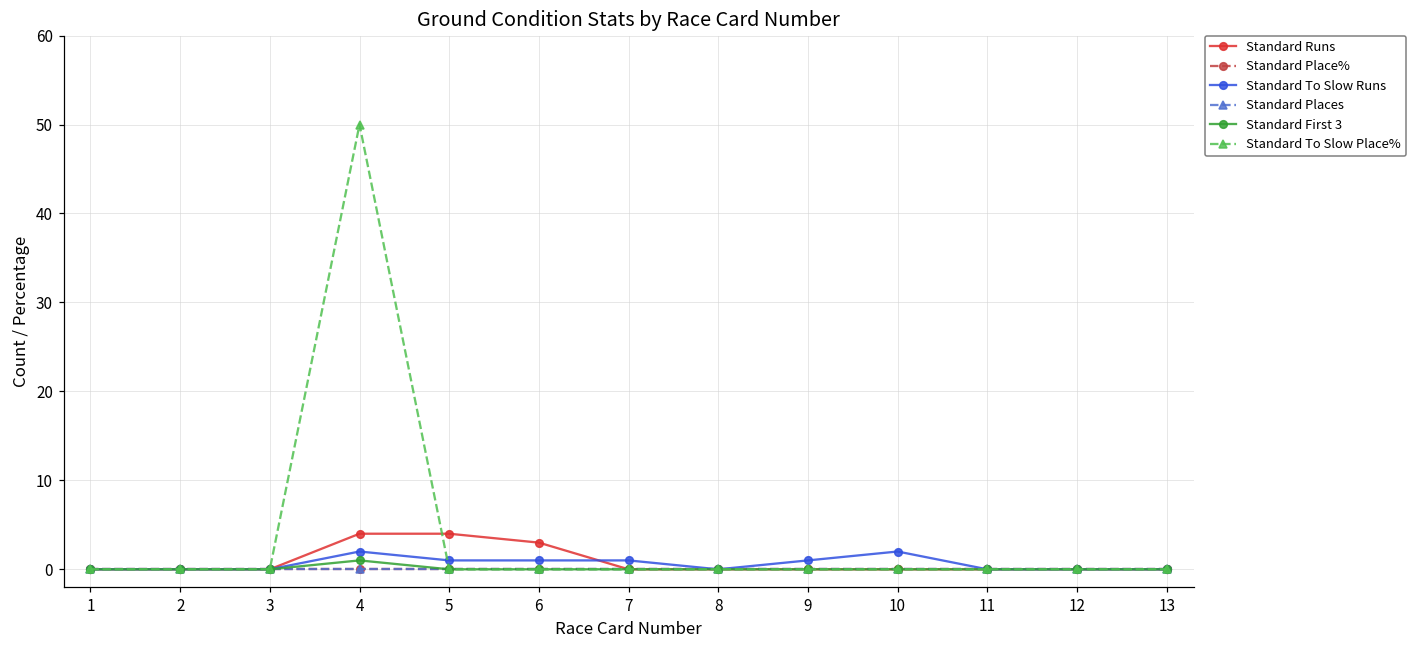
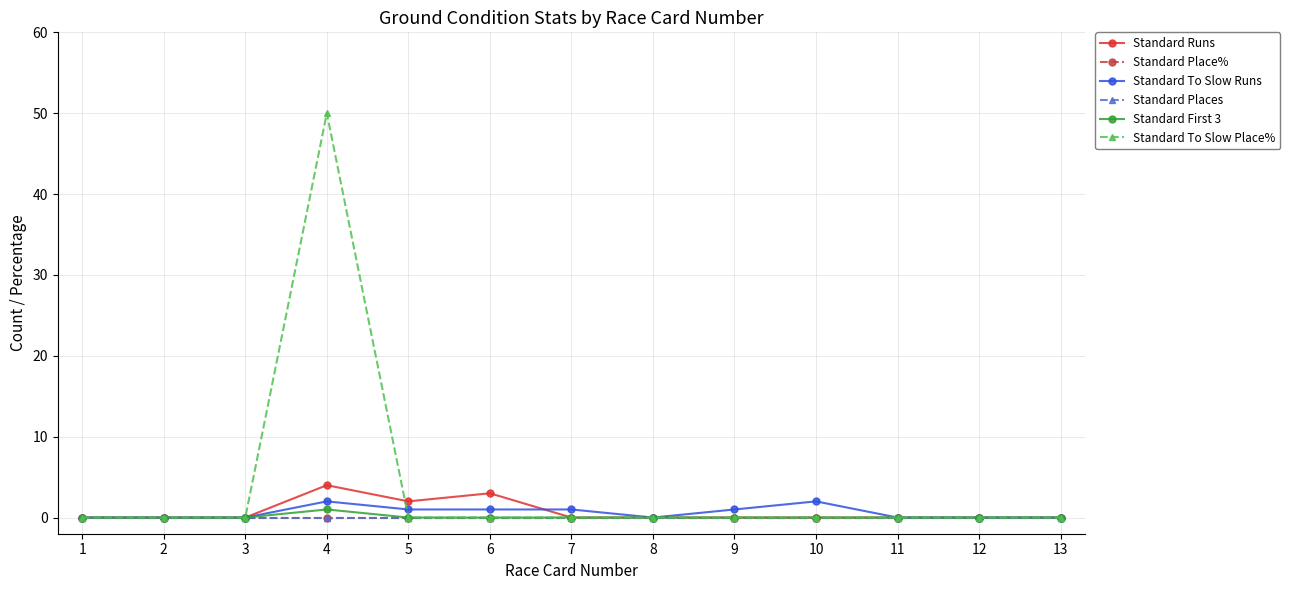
Standard Runs, 5: 4 -> 2
